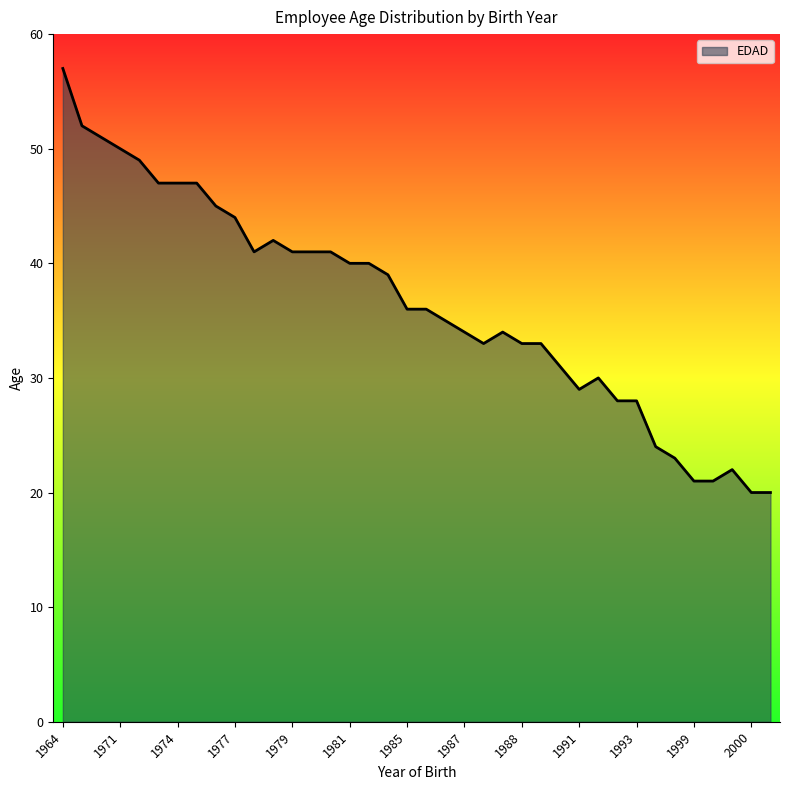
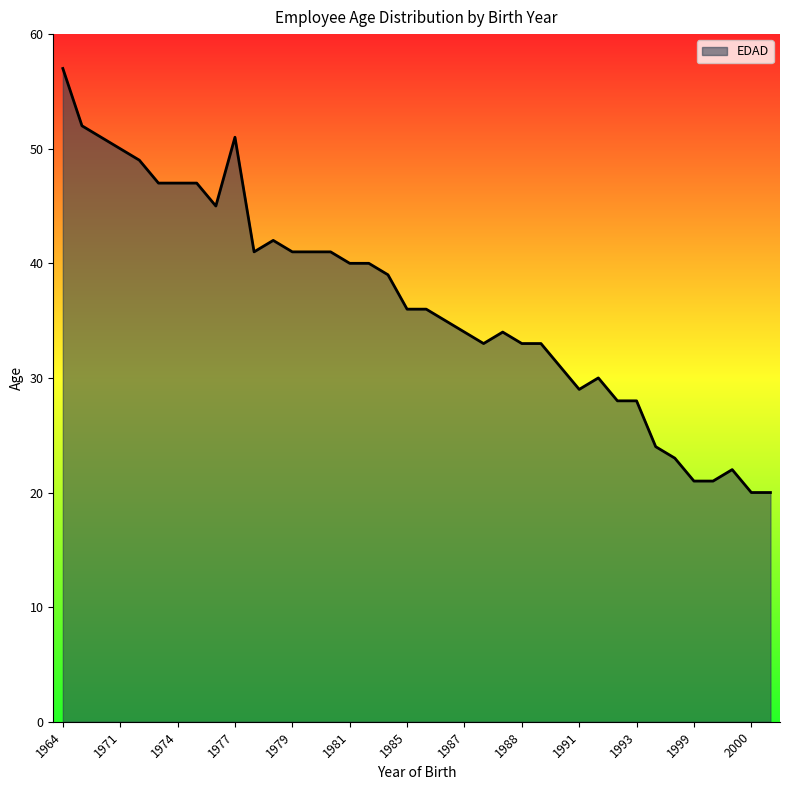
1977: 44 -> 51
